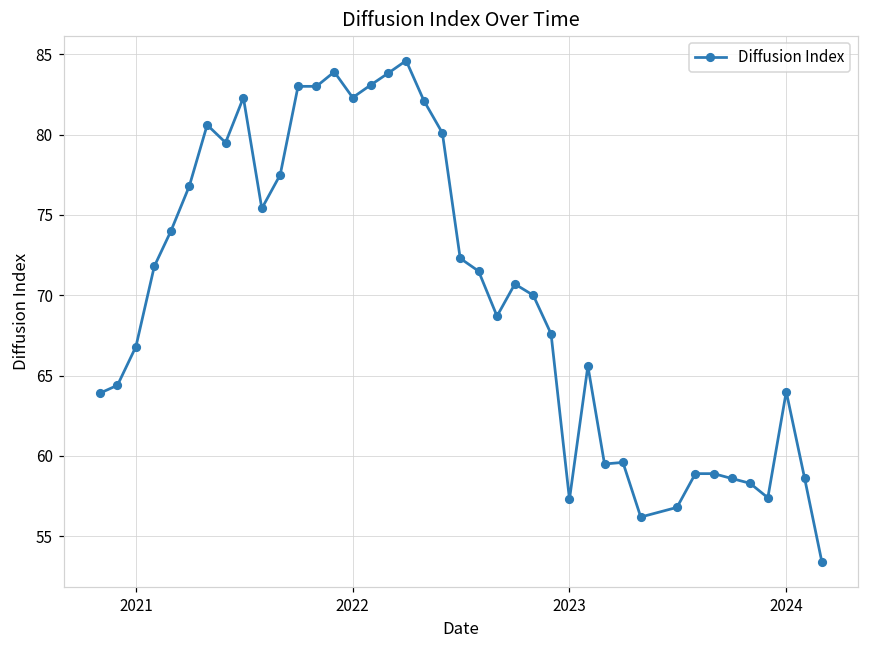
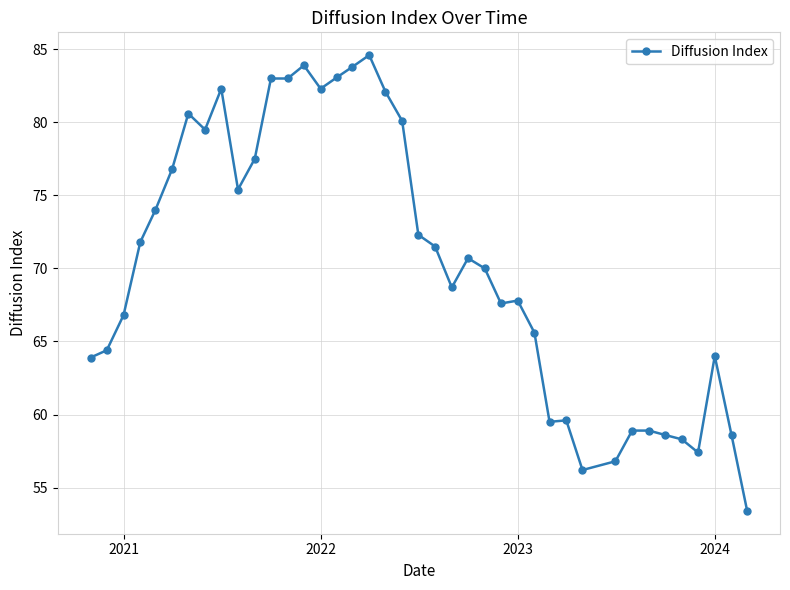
2023: 57.3 -> 67.8
